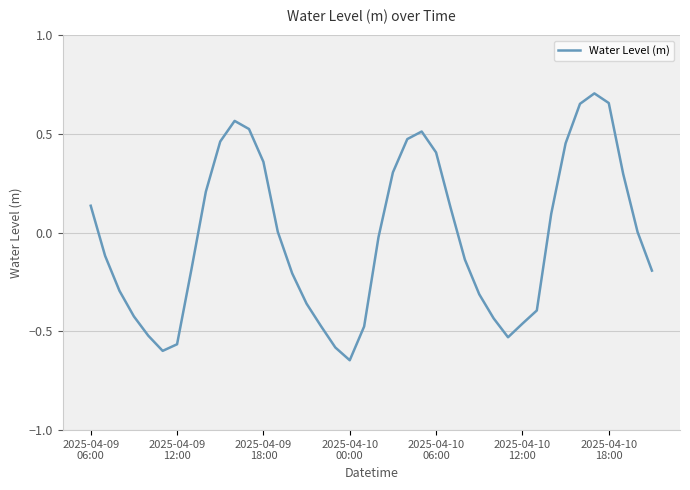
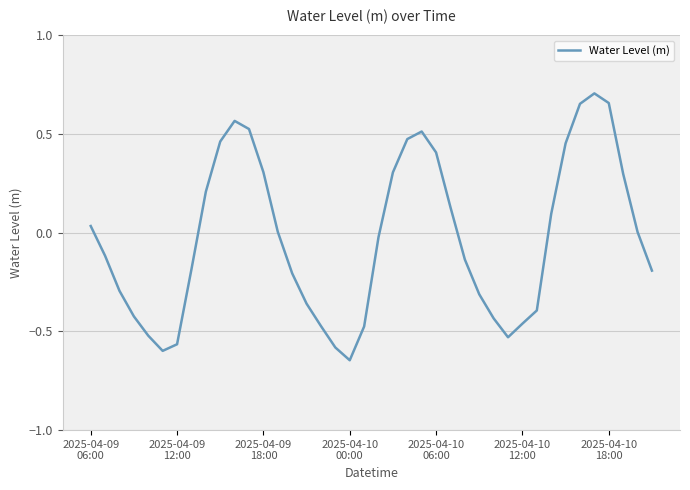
2025-04-09 06:00: 0.14 -> 0.03
2025-04-09 18:00: 0.36 -> 0.31
